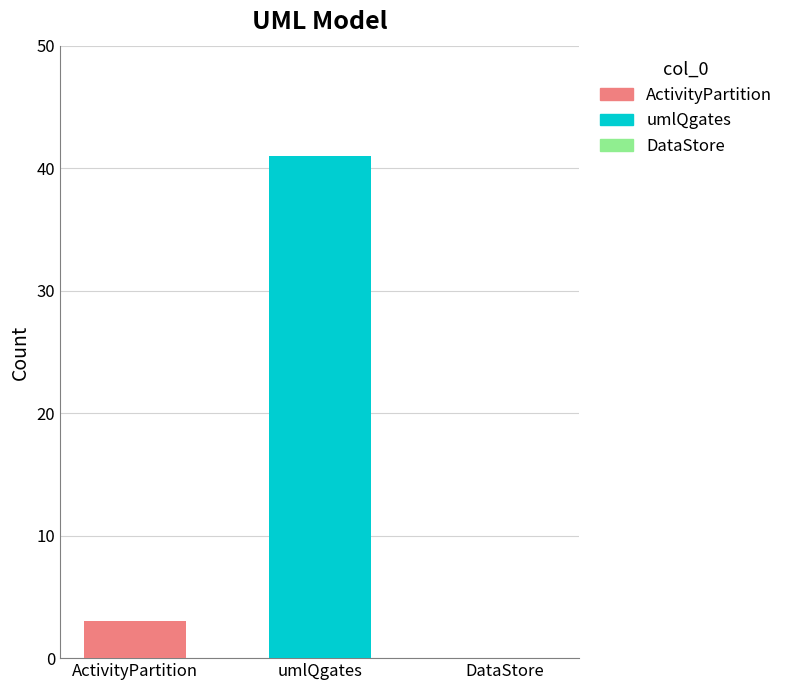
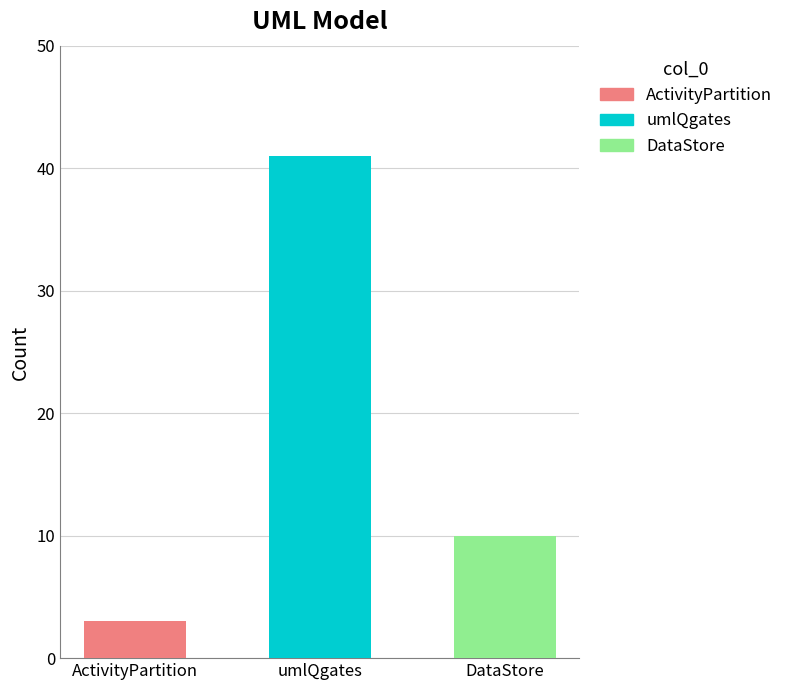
DataStore: 0 -> 10
